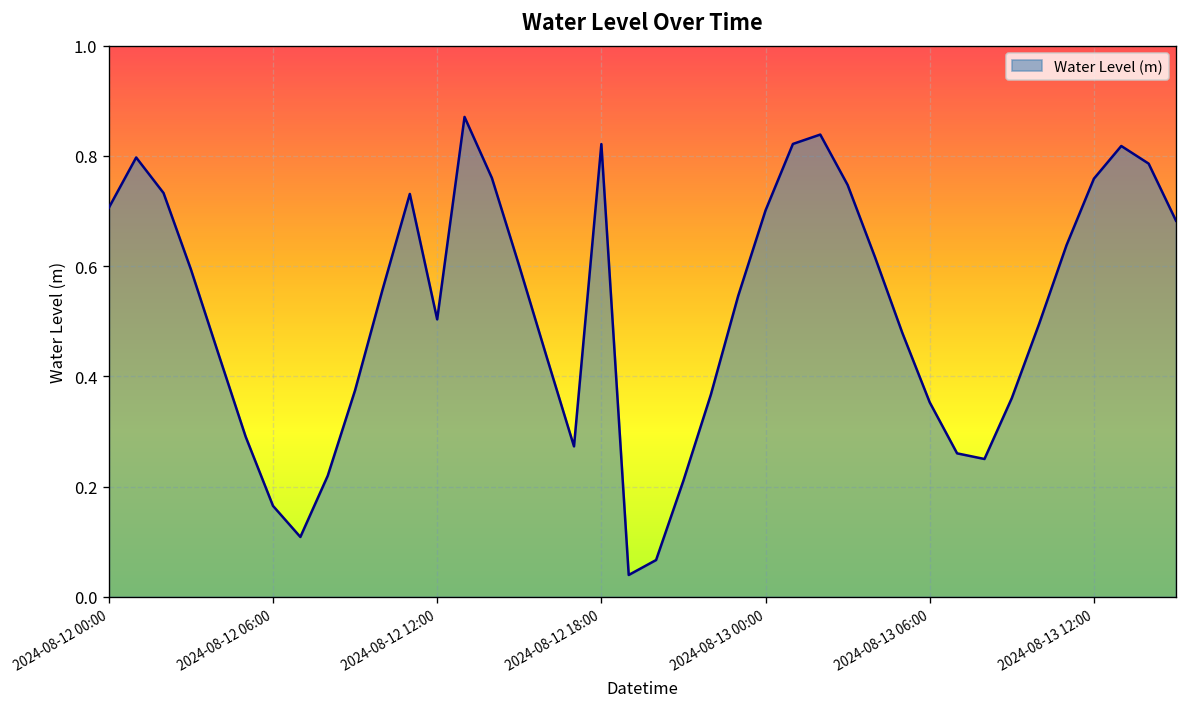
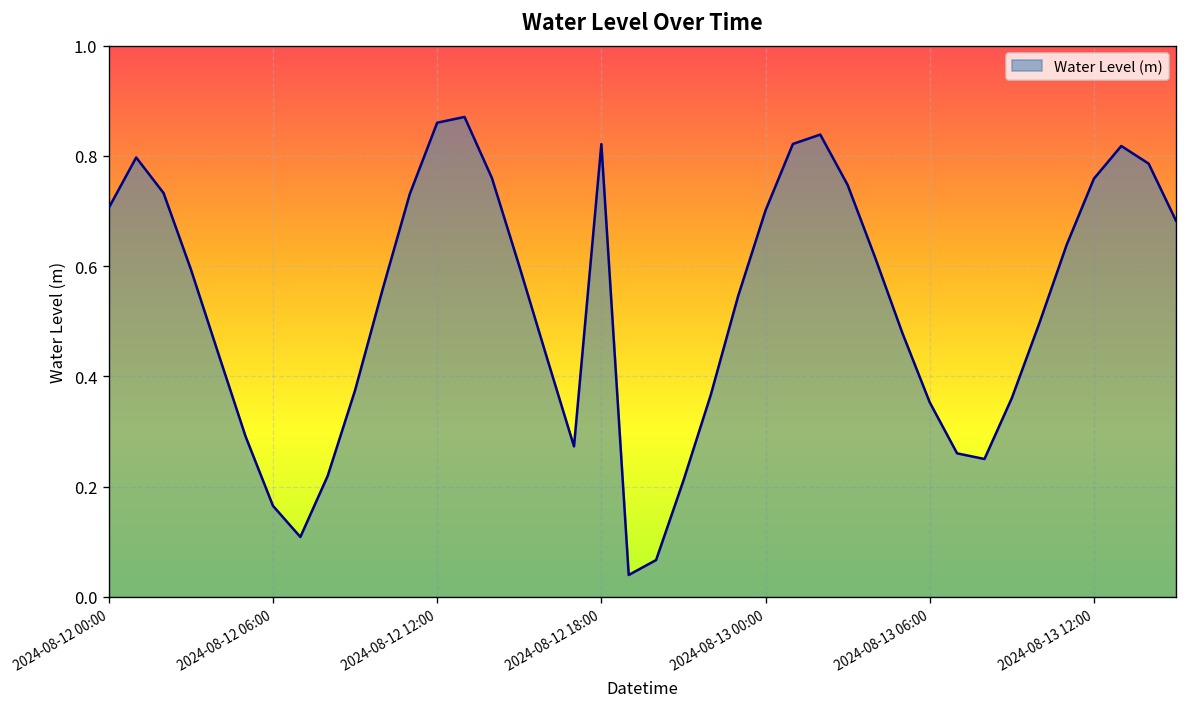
2024-08-12 12:00: 0.50 -> 0.86
